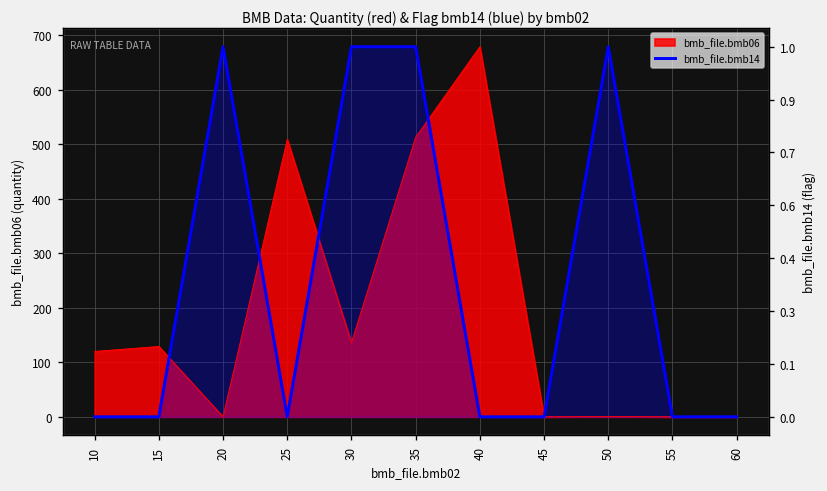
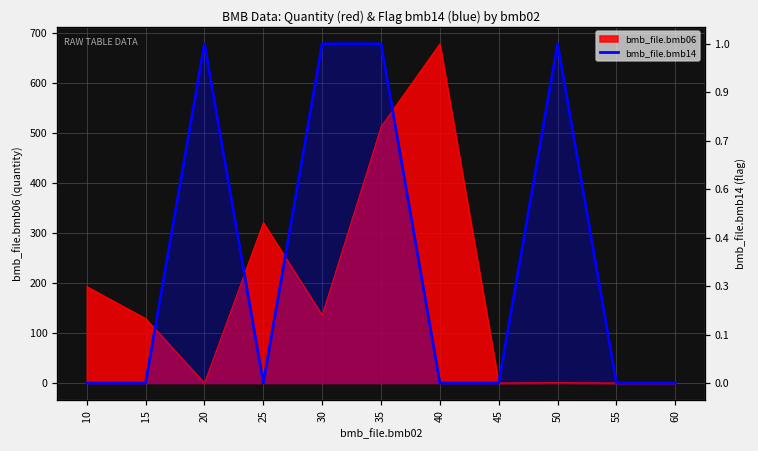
bmb_file.bmb06, 10: 120 -> 190
bmb_file.bmb06, 25: 510 -> 320
